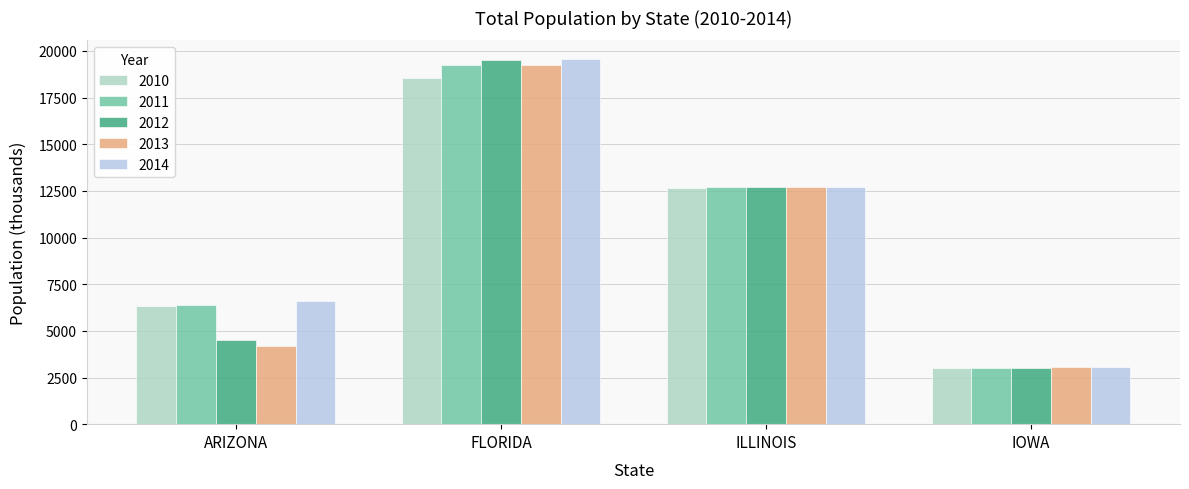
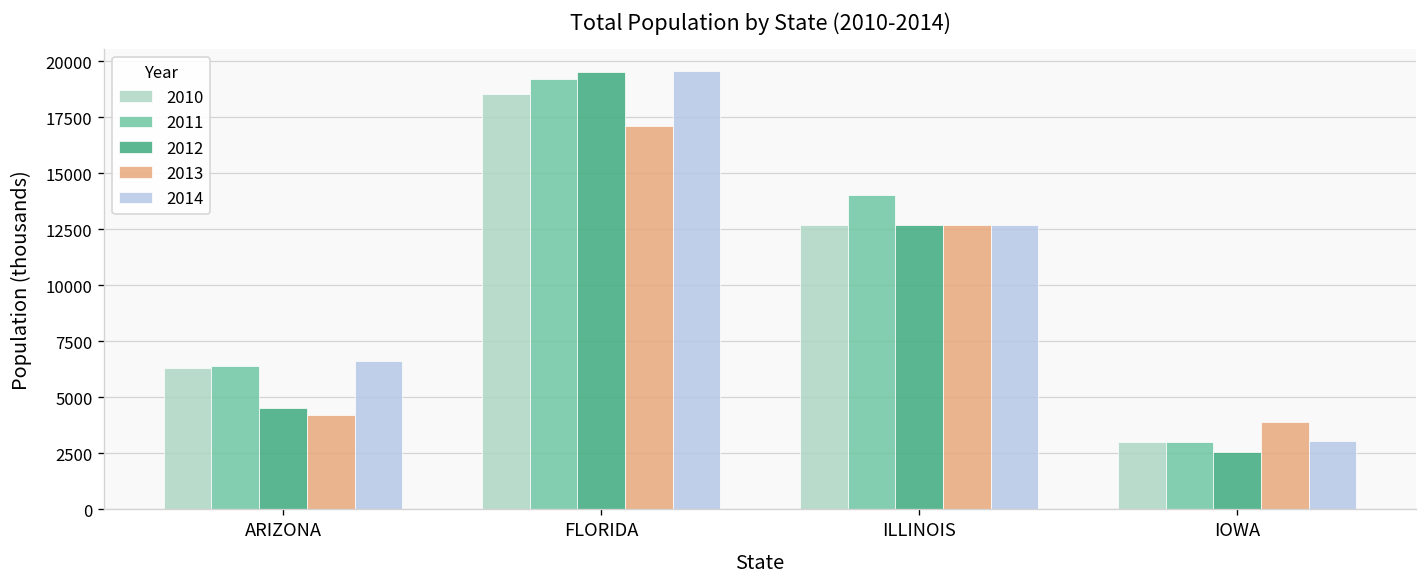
2013, FLORIDA: 19200 -> 17100
2011, ILLINOIS: 12700 -> 14000
2012, IOWA: 3000 -> 2500
2013, IOWA: 3000 -> 3900
